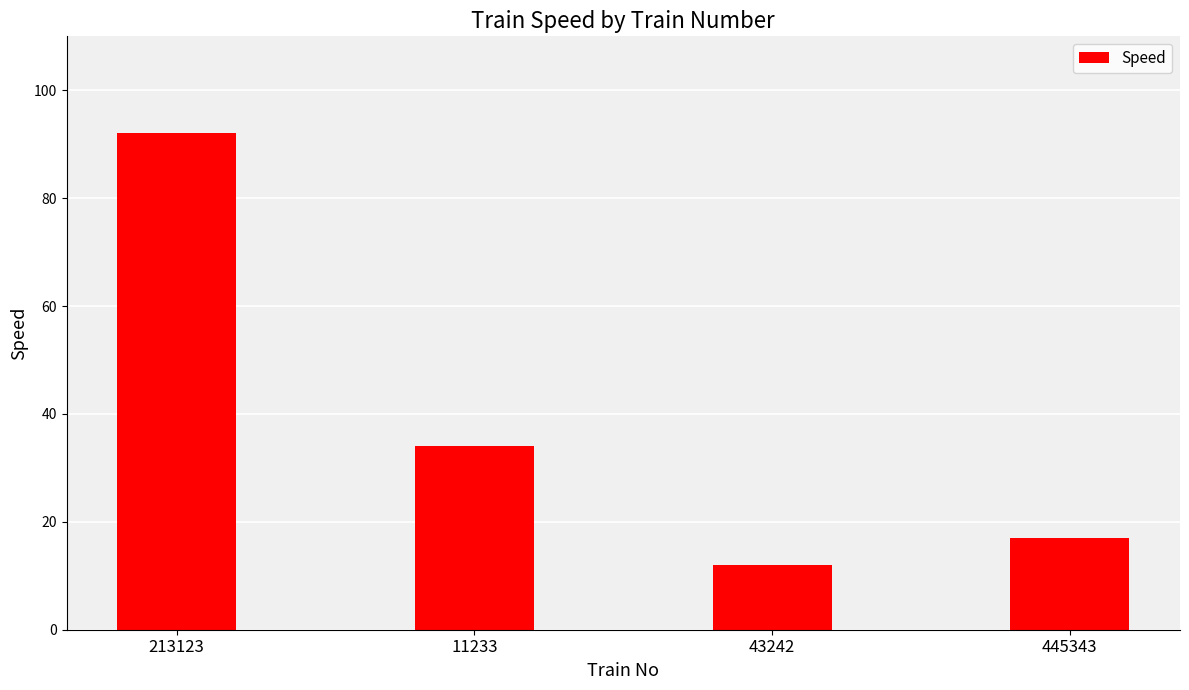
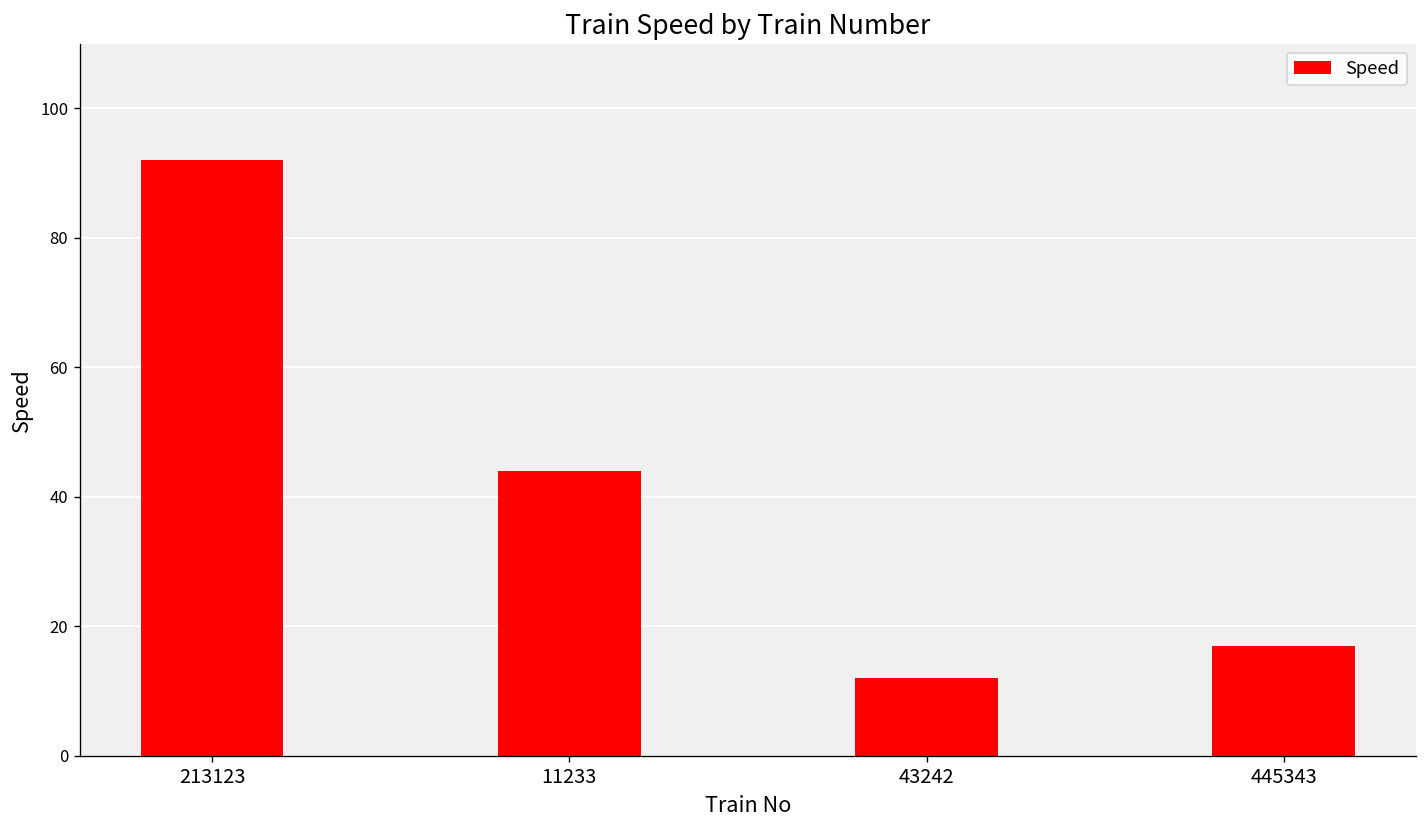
11233: 34 -> 44
